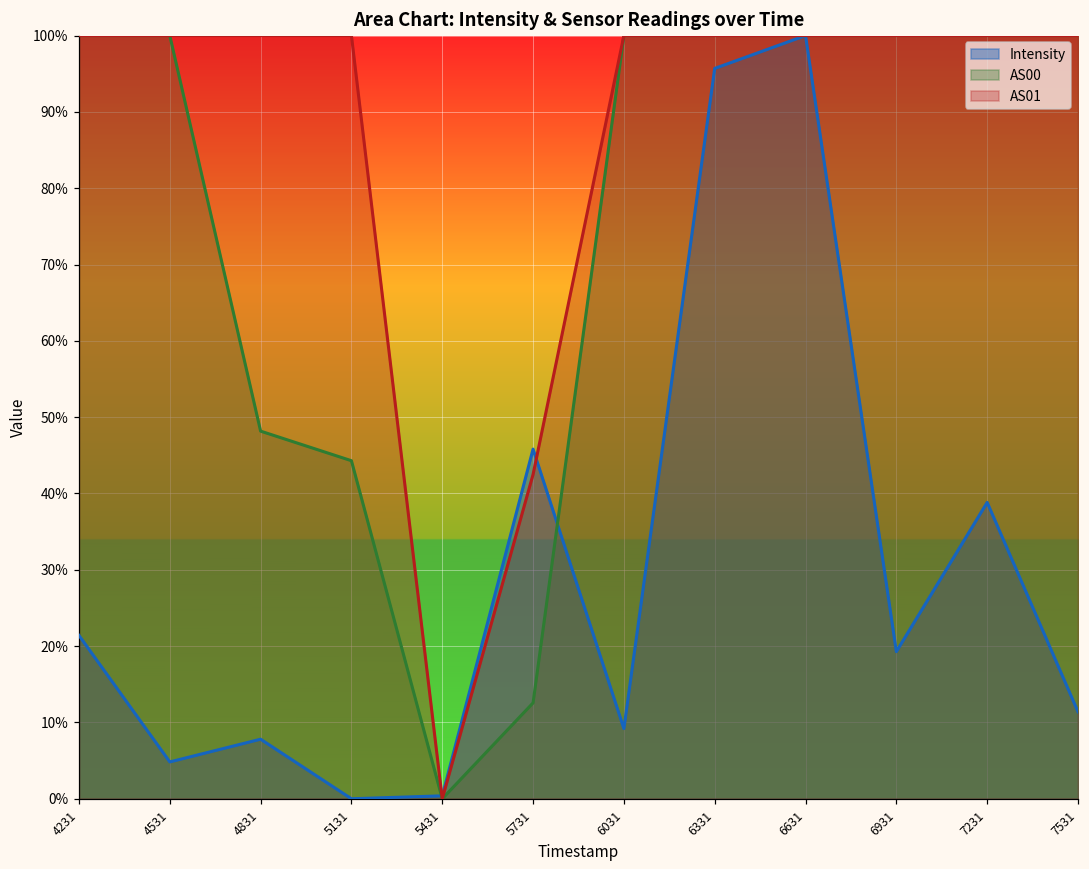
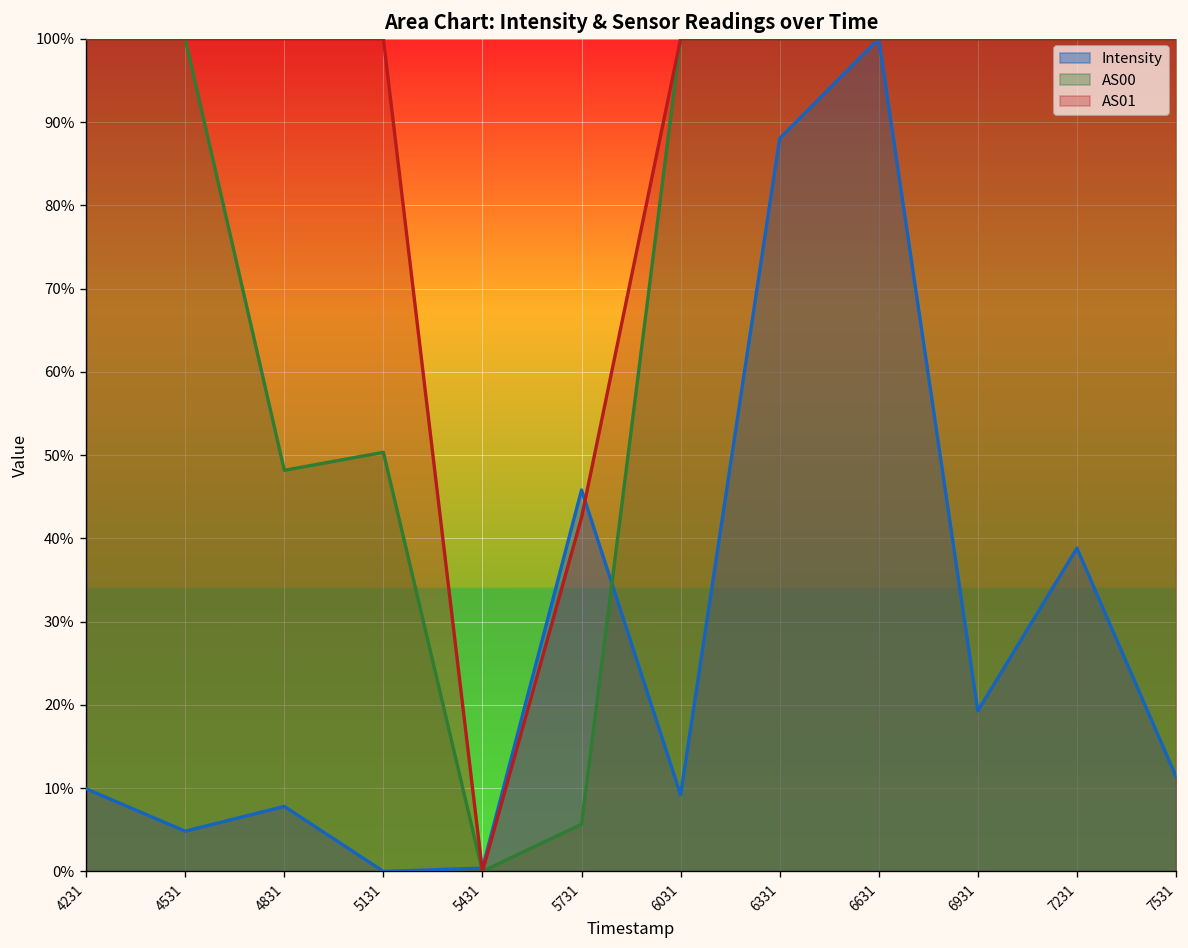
Intensity, 4231: 21% -> 10%
AS00, 5131: 44% -> 50%
AS00, 5731: 13% -> 6%
Intensity, 6331: 96% -> 88%
